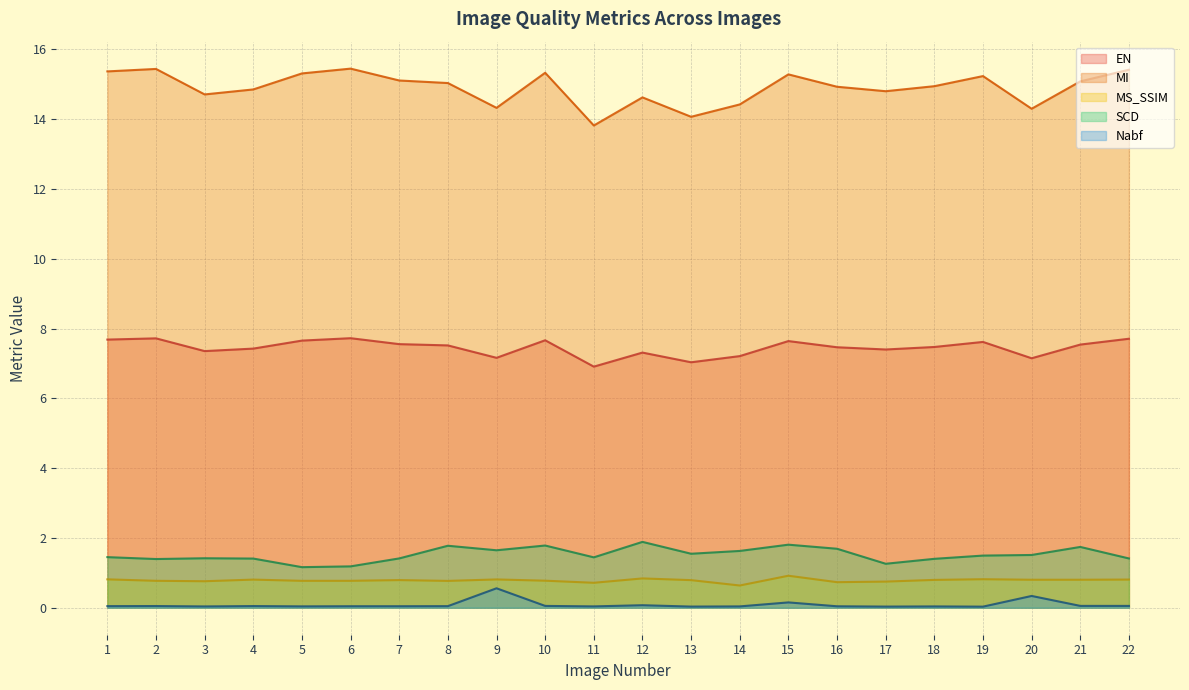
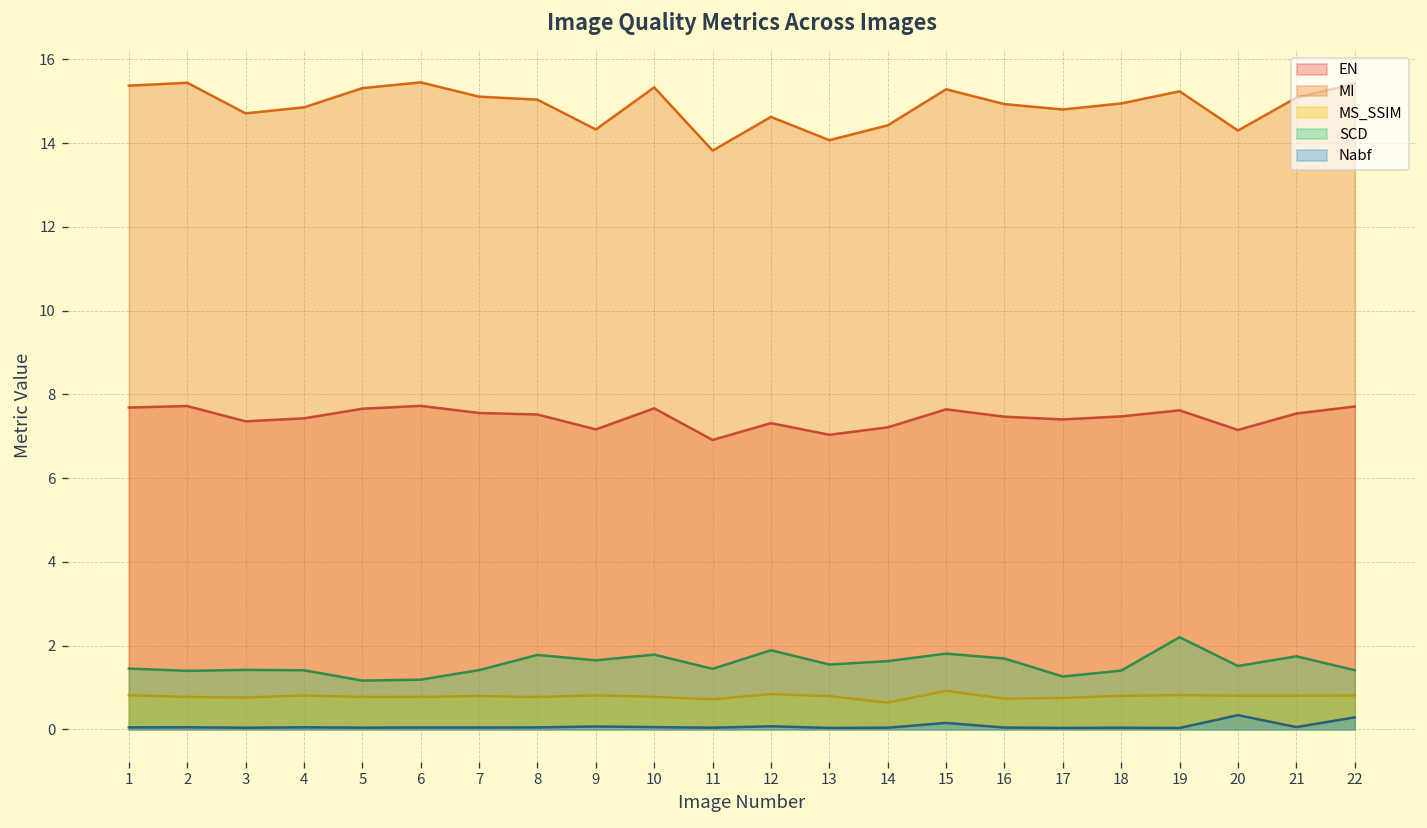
Nabf, 9: 0.6 -> 0.1
SCD, 19: 1.5 -> 2.2
Nabf, 22: 0.1 -> 0.3
